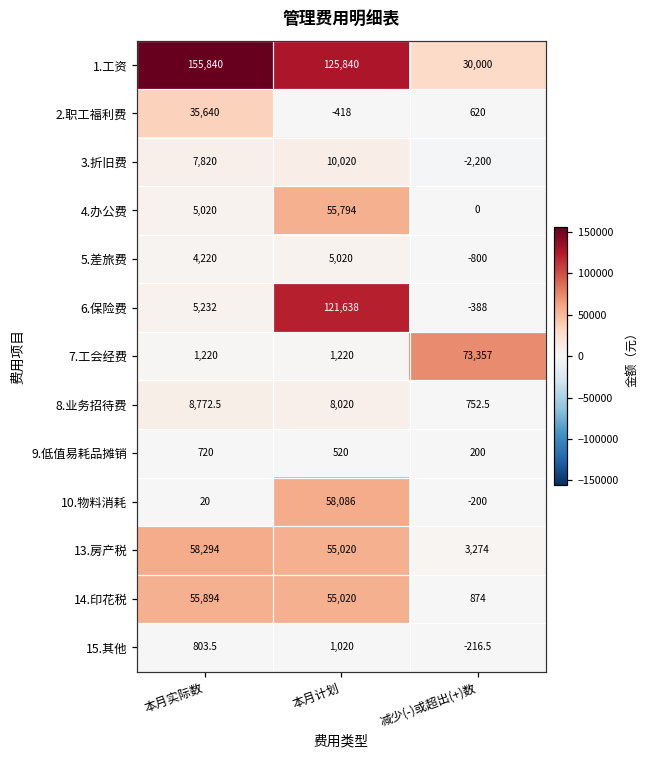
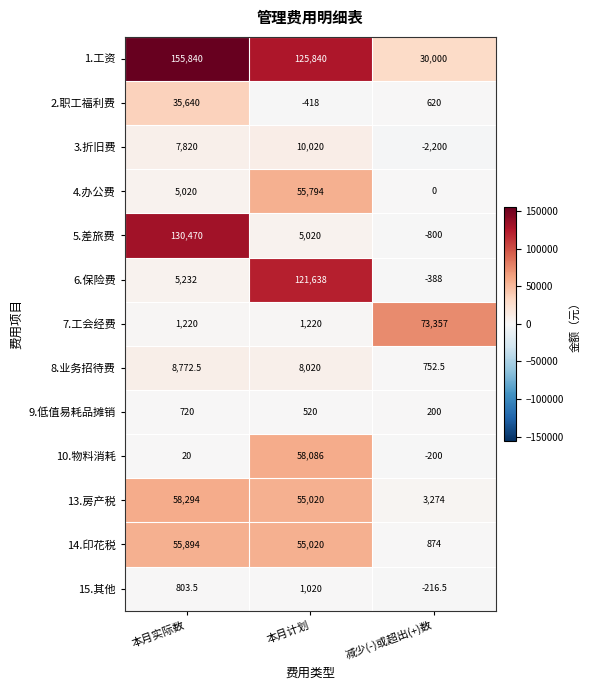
5.差旅费, 本月实际数: 4,220 -> 130,470
